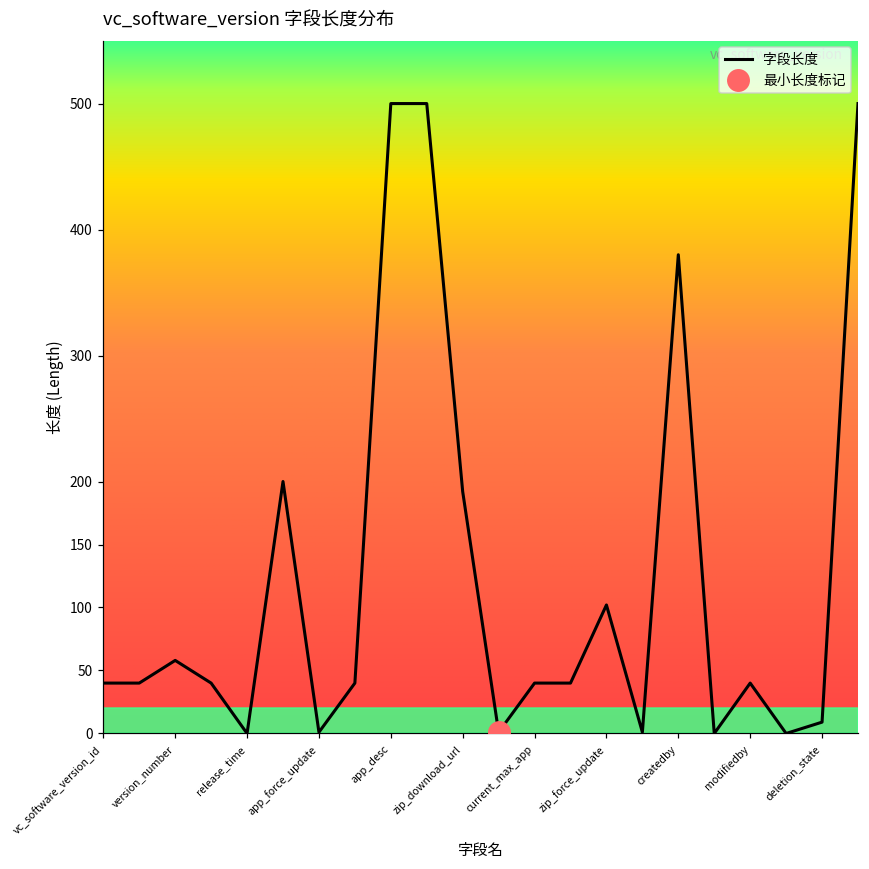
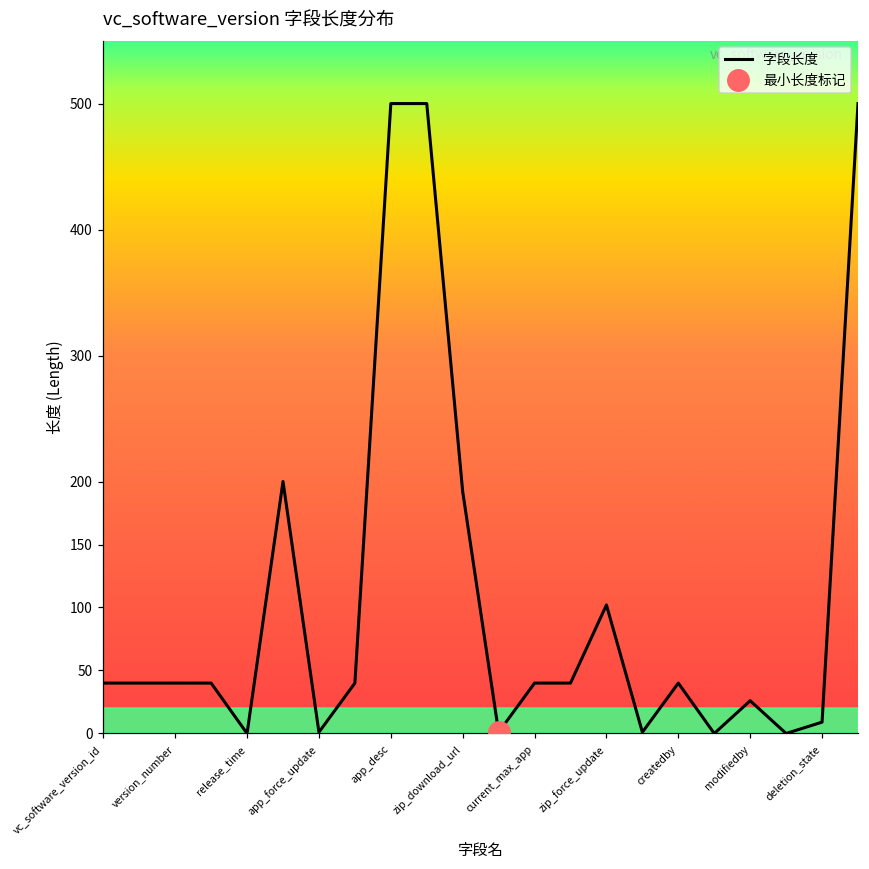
字段长度, version_number: 58 -> 40
字段长度, createdby: 380 -> 40
字段长度, modifiedby: 40 -> 26
